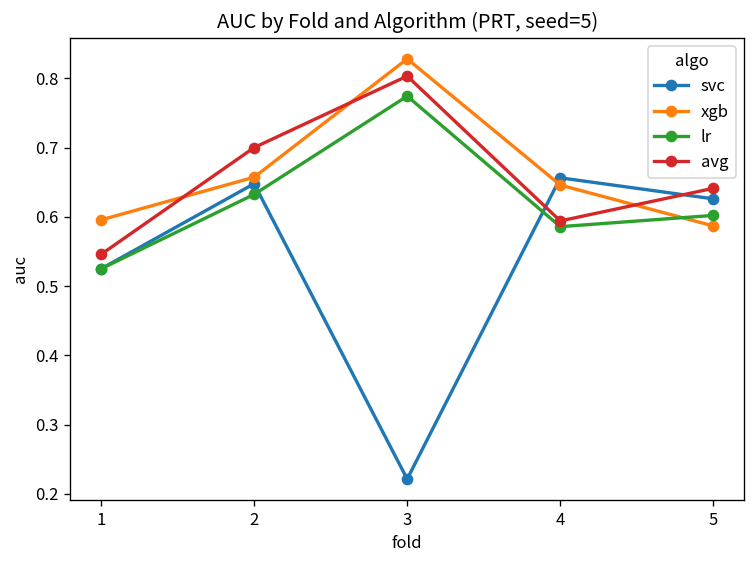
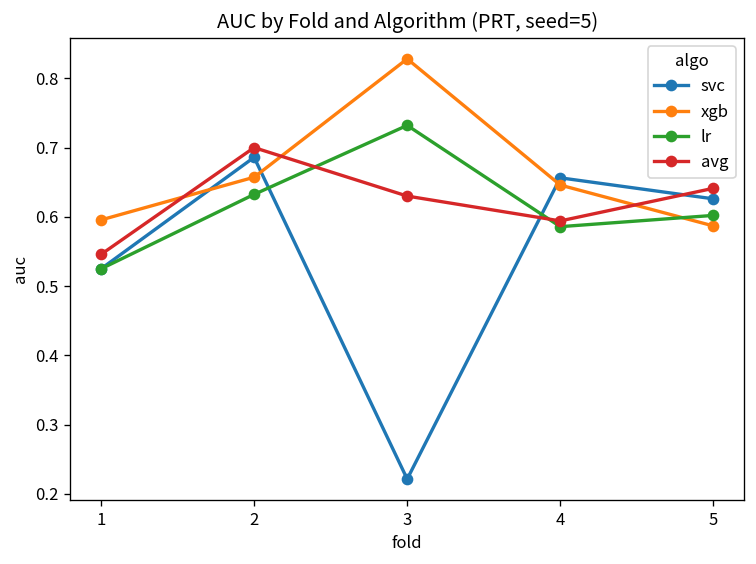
svc, 2: 0.65 -> 0.69
lr, 3: 0.77 -> 0.73
avg, 3: 0.80 -> 0.63
